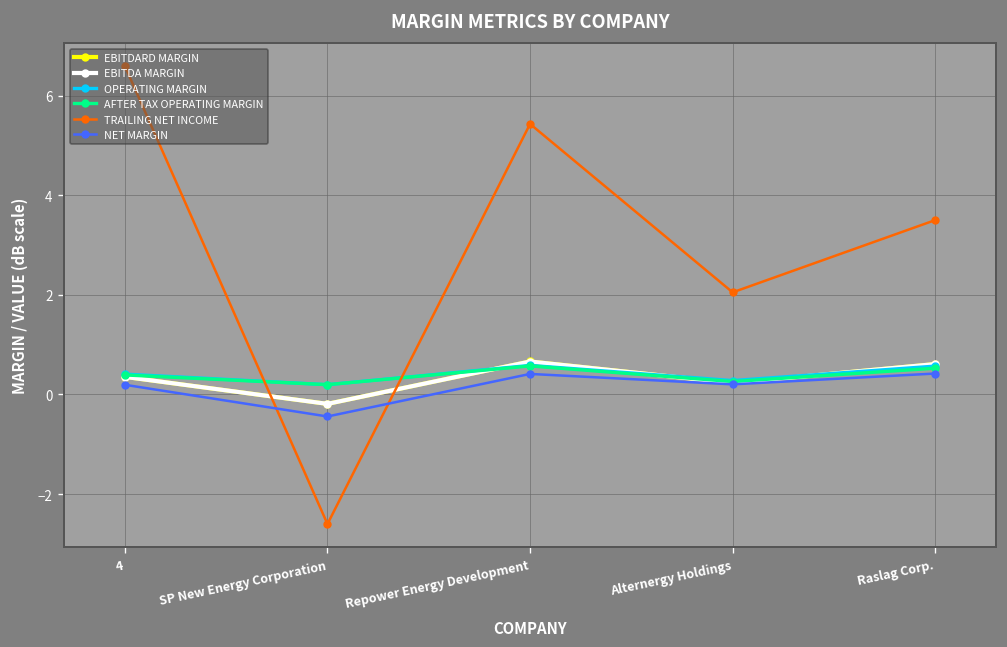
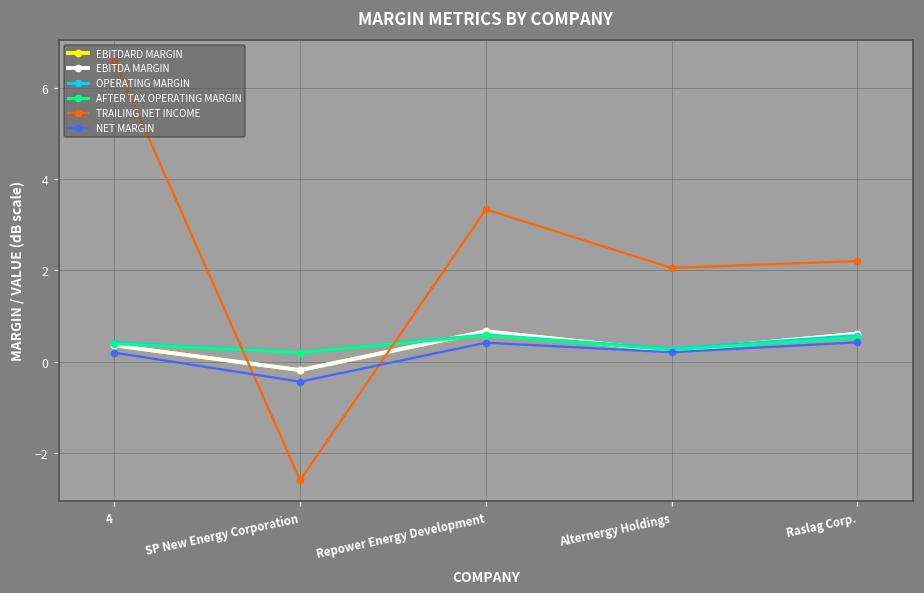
TRAILING NET INCOME, Repower Energy Development: 5.4 -> 3.3
TRAILING NET INCOME, Raslag Corp.: 3.5 -> 2.2
